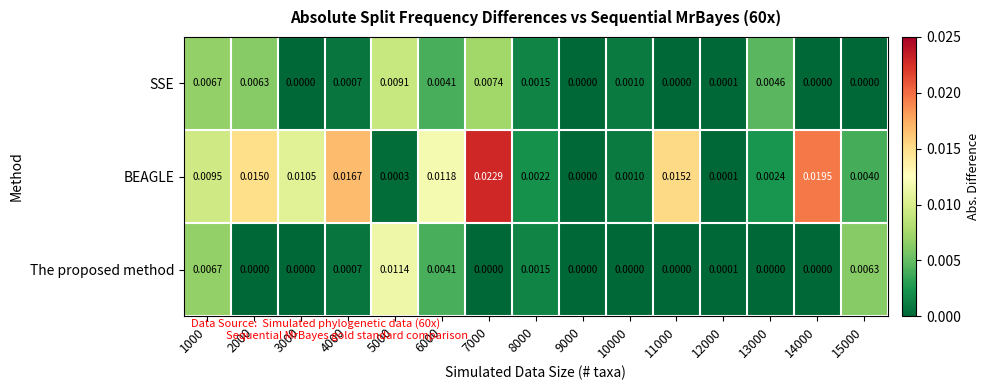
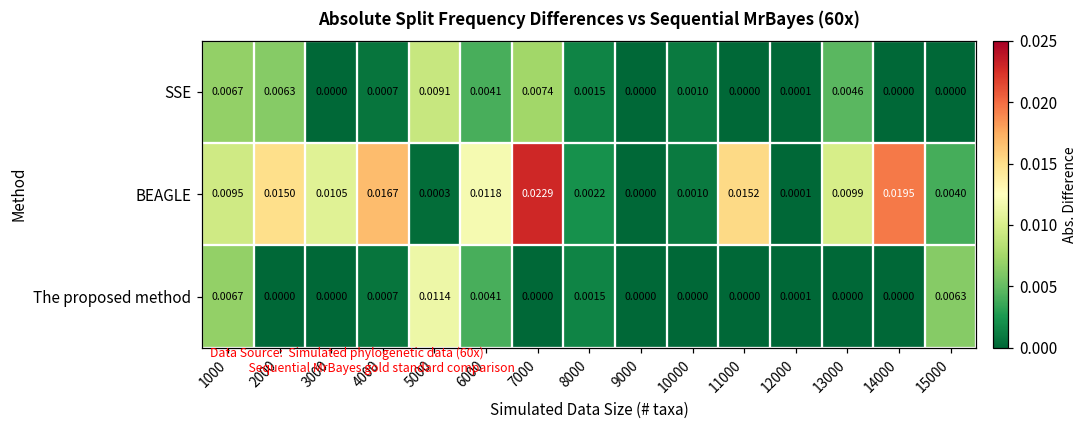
BEAGLE, 13000: 0.0024 -> 0.0099
